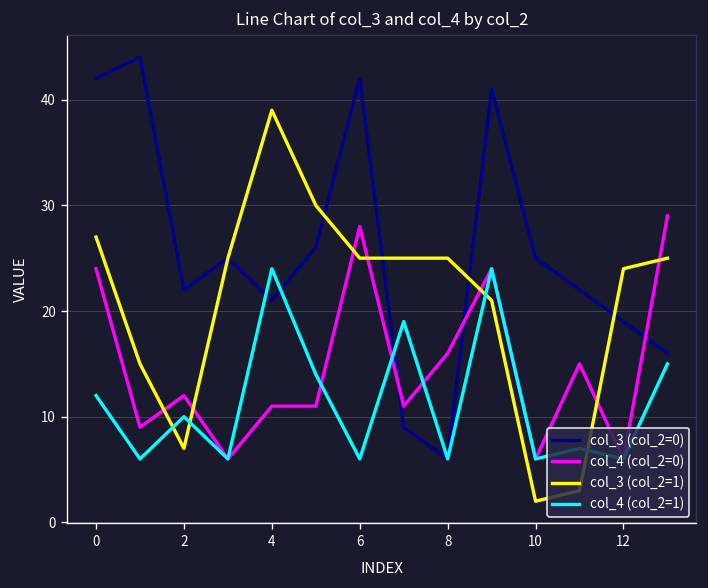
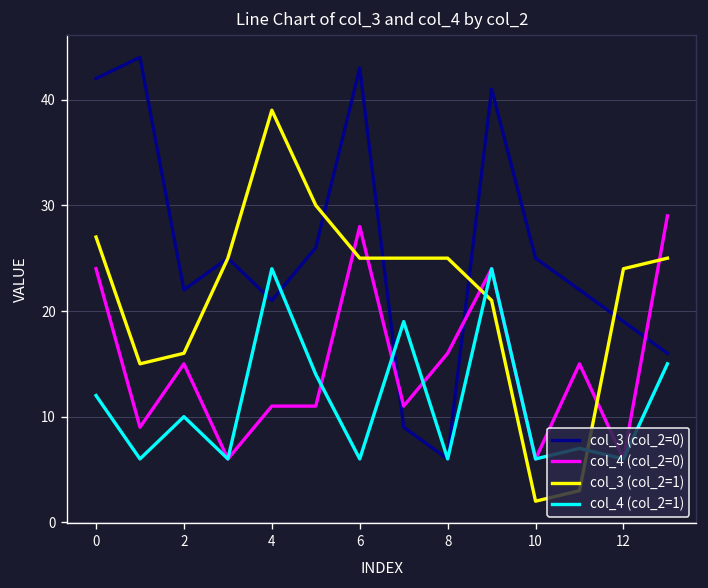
col_4 (col_2=0), 2: 12 -> 15
col_3 (col_2=1), 2: 7 -> 16
col_3 (col_2=0), 6: 42 -> 43
